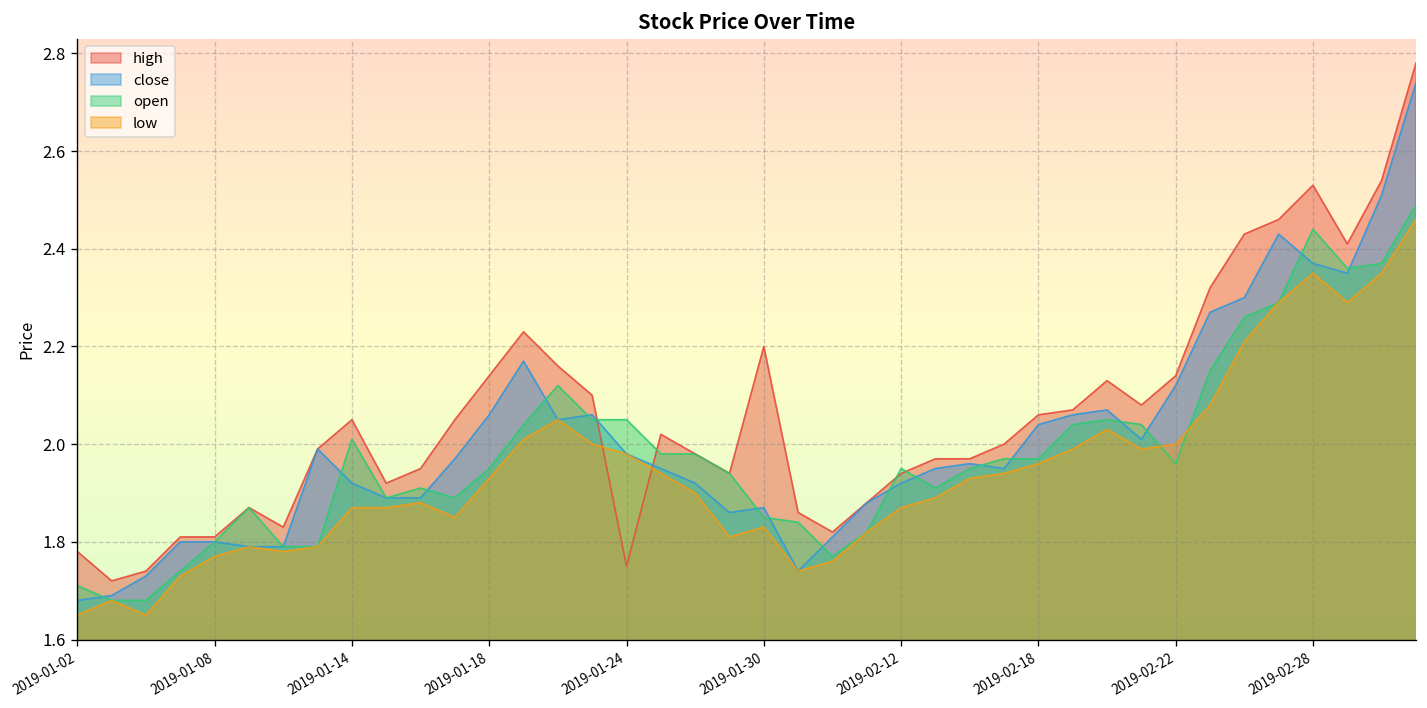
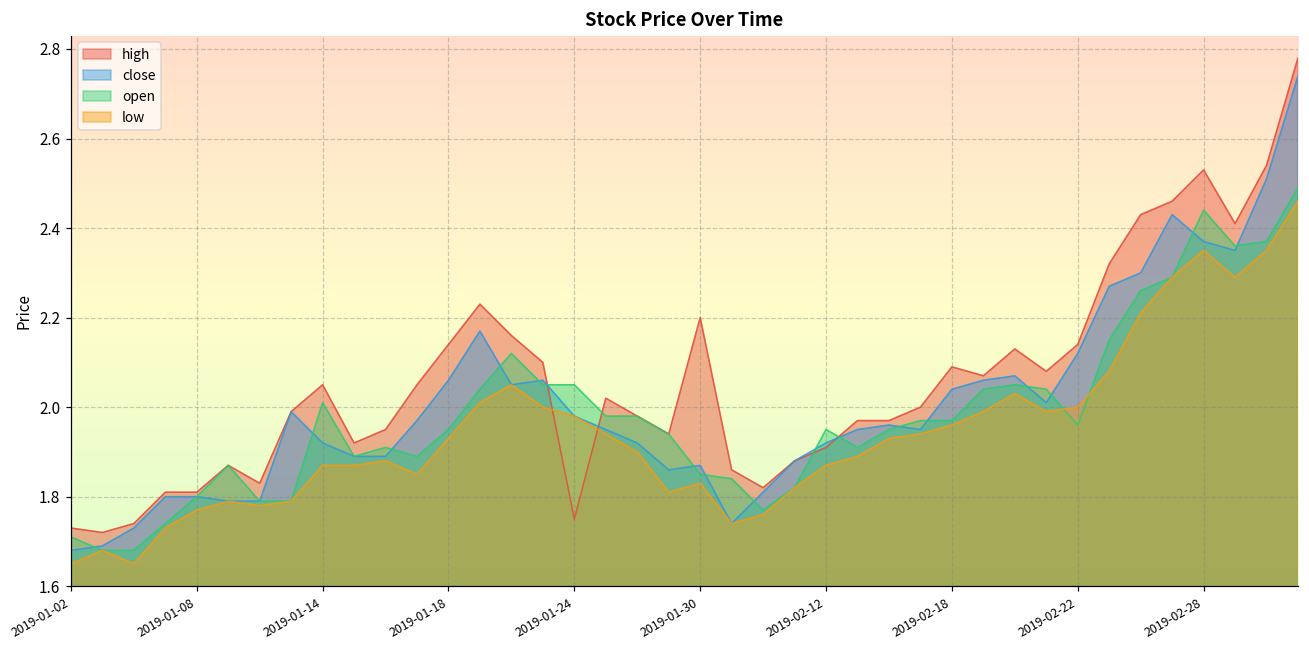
high, 2019-01-02: 1.78 -> 1.73
high, 2019-02-12: 1.94 -> 1.91
high, 2019-02-18: 2.06 -> 2.09
